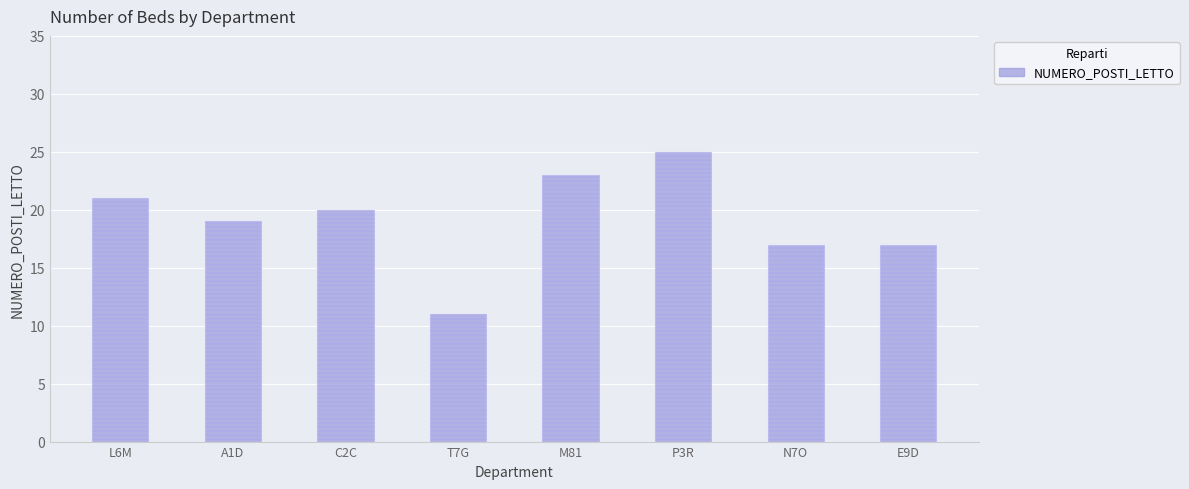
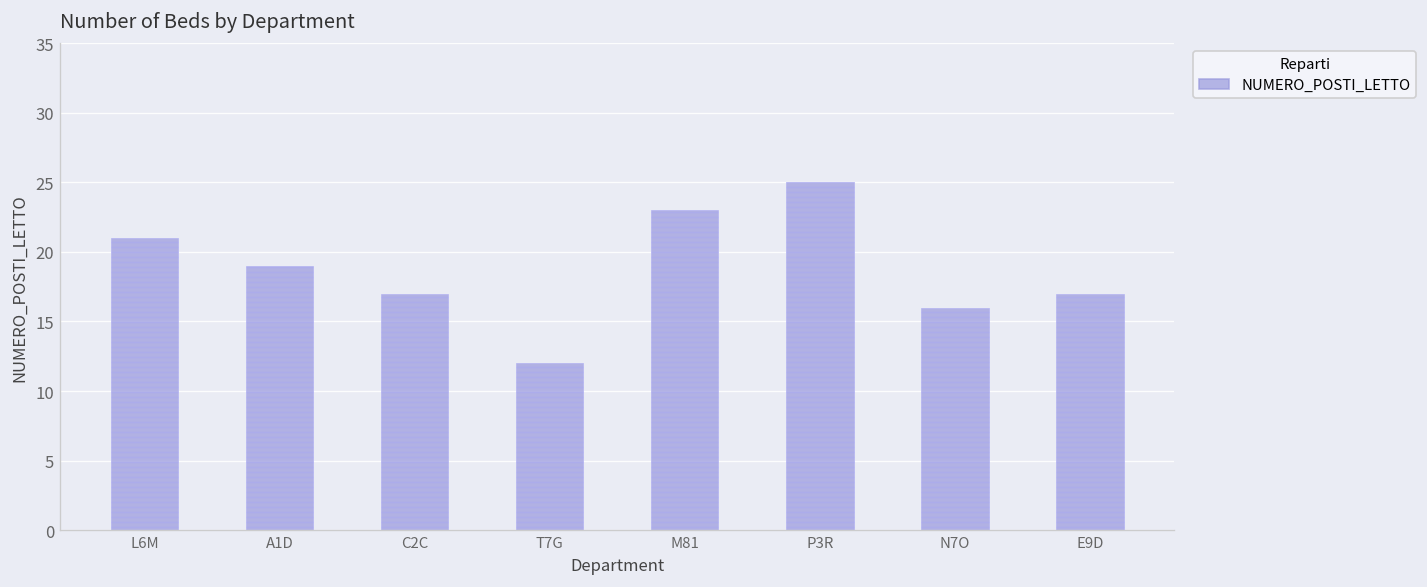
C2C: 20 -> 17
T7G: 11 -> 12
N7O: 17 -> 16
